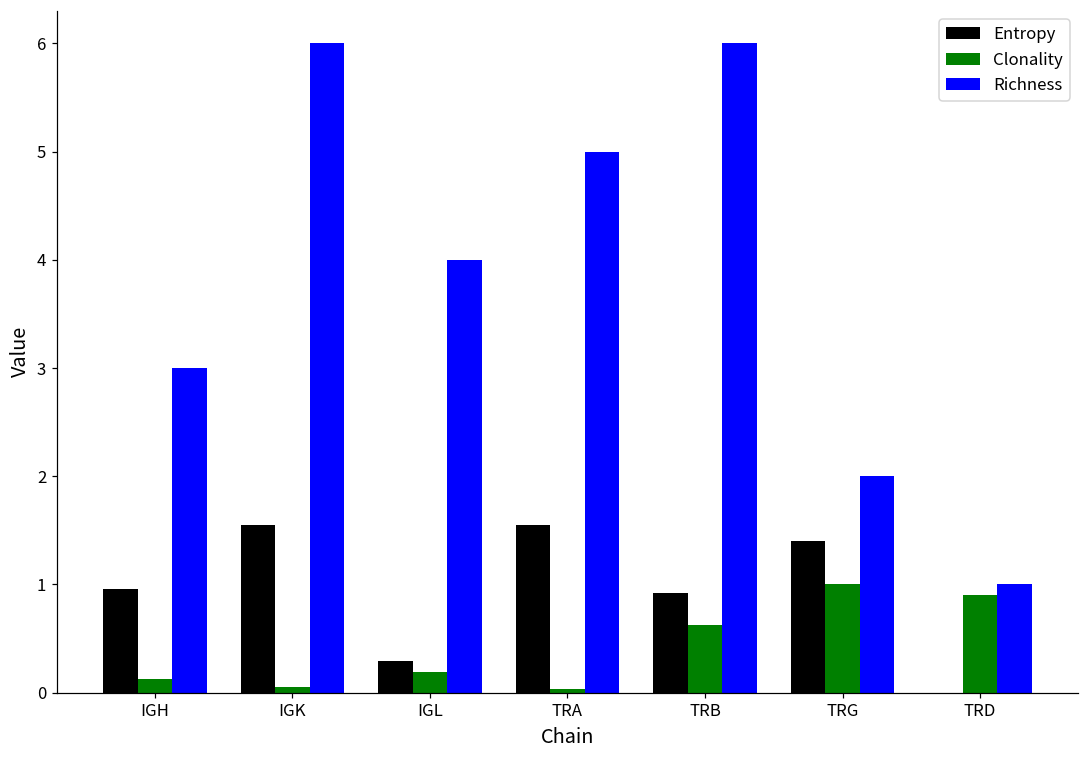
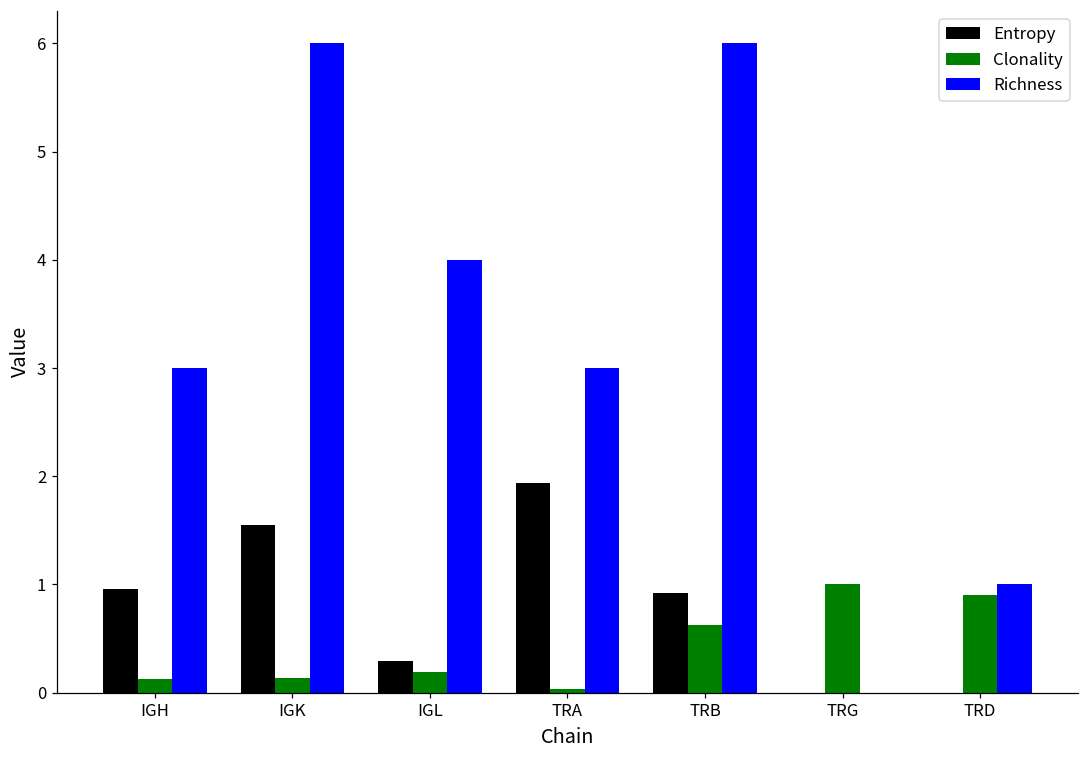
Clonality, IGK: 0.05 -> 0.14
Entropy, TRA: 1.5 -> 1.9
Richness, TRA: 5 -> 3
Entropy, TRG: 1.4 -> 0.0
Richness, TRG: 2 -> 0
